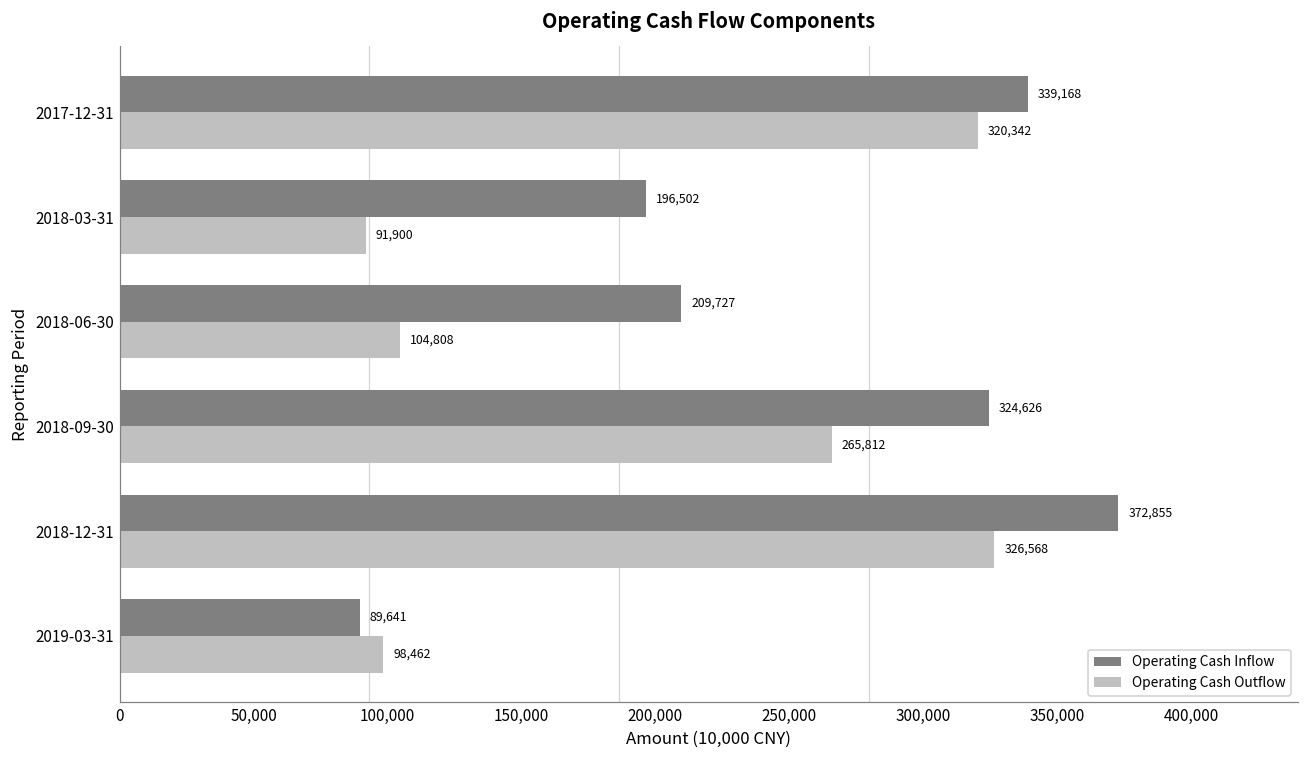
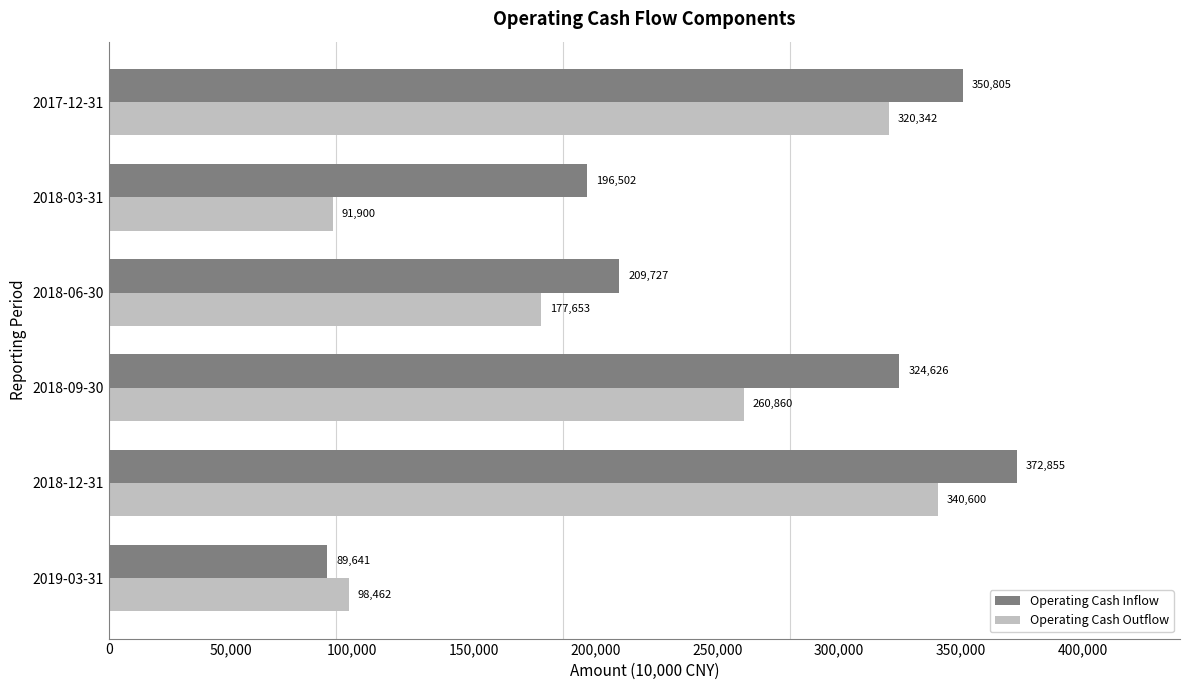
Operating Cash Inflow, 2017-12-31: 339,168 -> 350,805
Operating Cash Outflow, 2018-06-30: 104,808 -> 177,653
Operating Cash Outflow, 2018-09-30: 265,812 -> 260,860
Operating Cash Outflow, 2018-12-31: 326,568 -> 340,600
